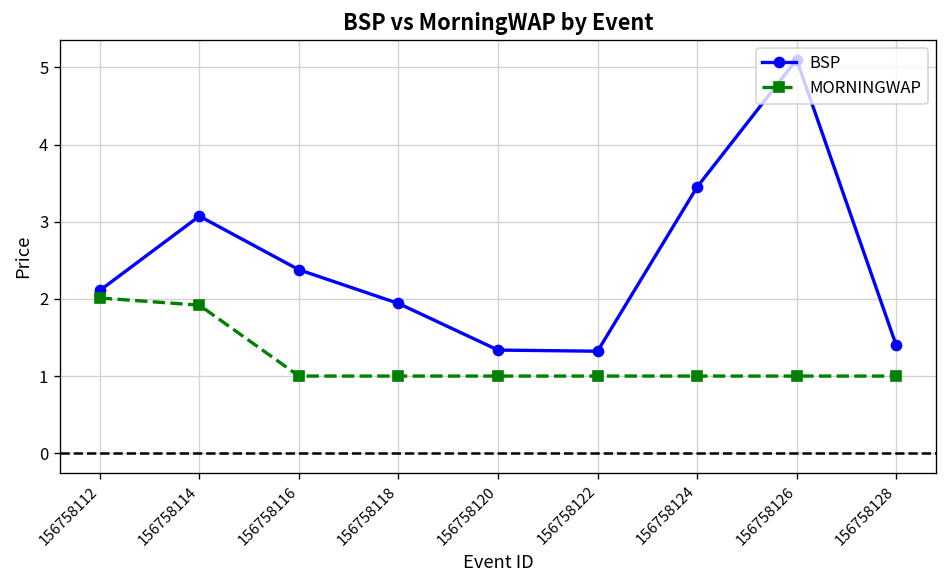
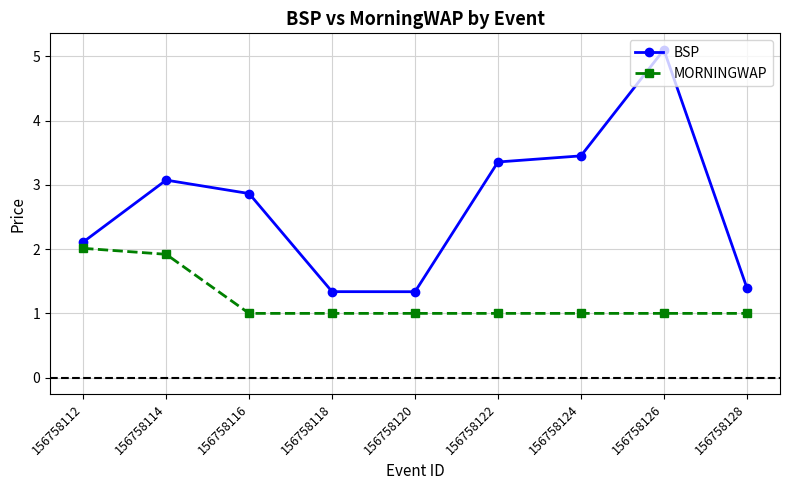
BSP, 156758116: 2.4 -> 2.9
BSP, 156758118: 1.9 -> 1.3
BSP, 156758122: 1.3 -> 3.4
